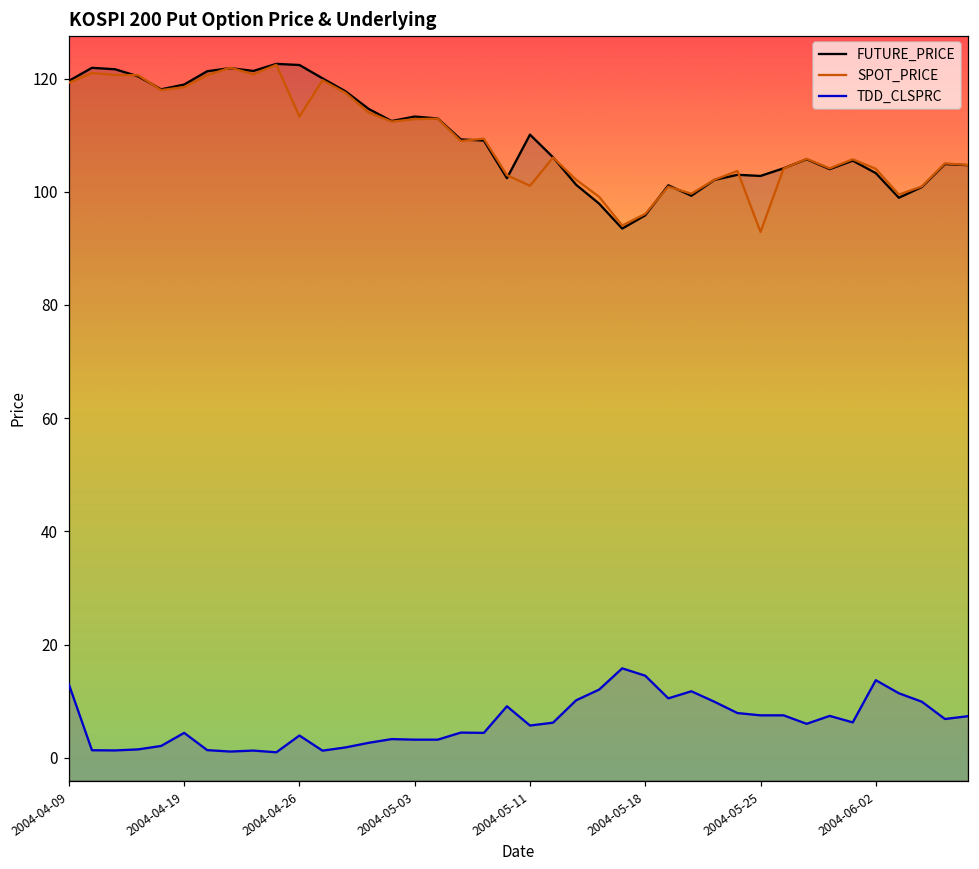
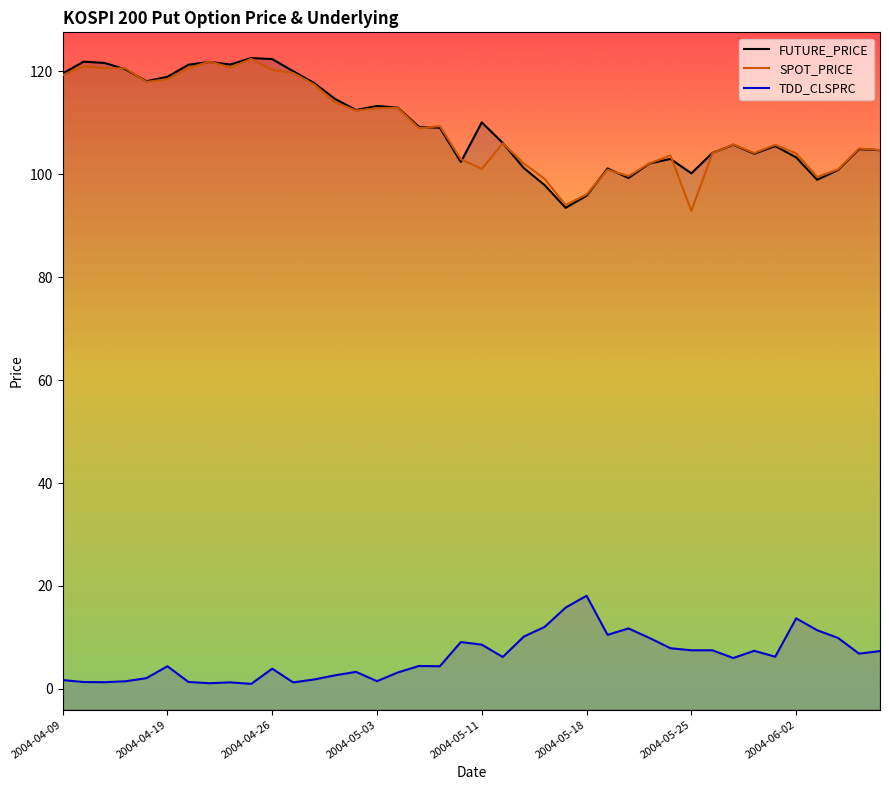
TDD_CLSPRC, 2004-04-09: 13 -> 2
SPOT_PRICE, 2004-04-26: 113 -> 120
TDD_CLSPRC, 2004-05-03: 3 -> 2
TDD_CLSPRC, 2004-05-11: 6 -> 9
TDD_CLSPRC, 2004-05-18: 15 -> 18
FUTURE_PRICE, 2004-05-25: 103 -> 100
